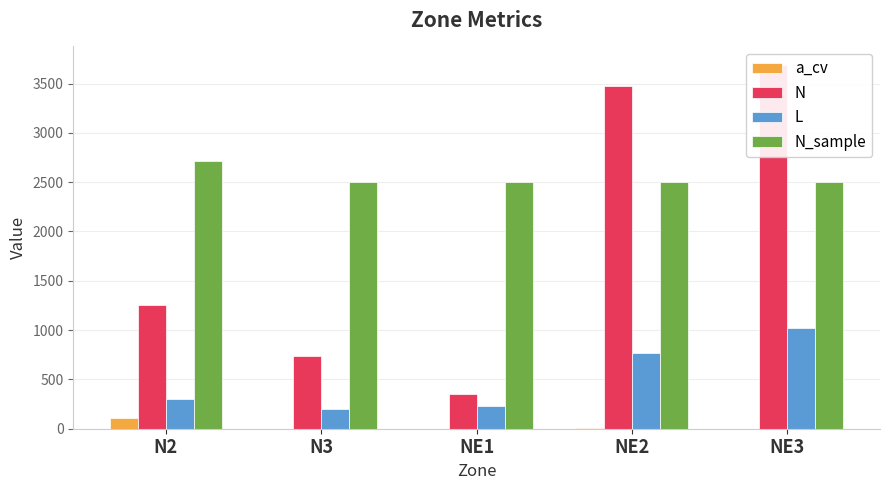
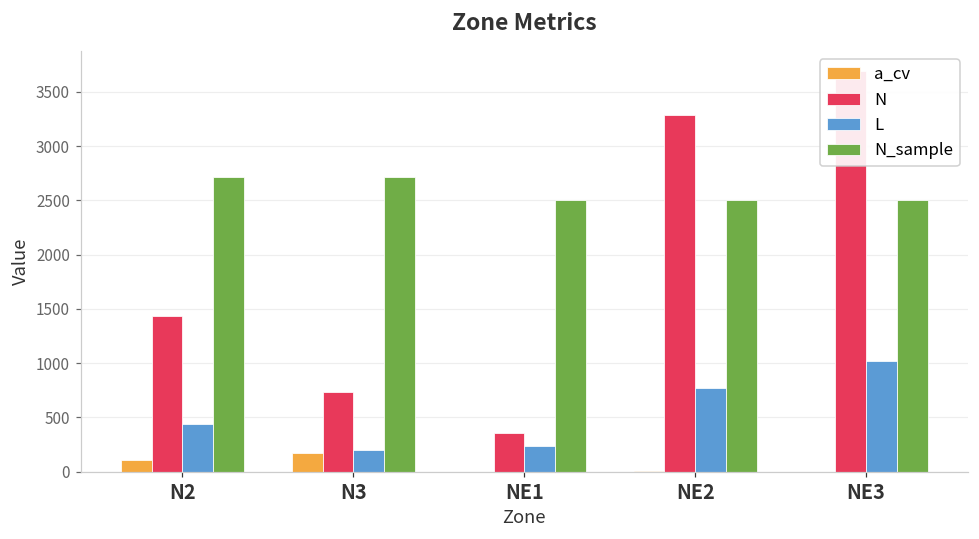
N, N2: 1300 -> 1400
L, N2: 300 -> 400
a_cv, N3: 0 -> 200
N_sample, N3: 2500 -> 2700
N, NE2: 3500 -> 3300
